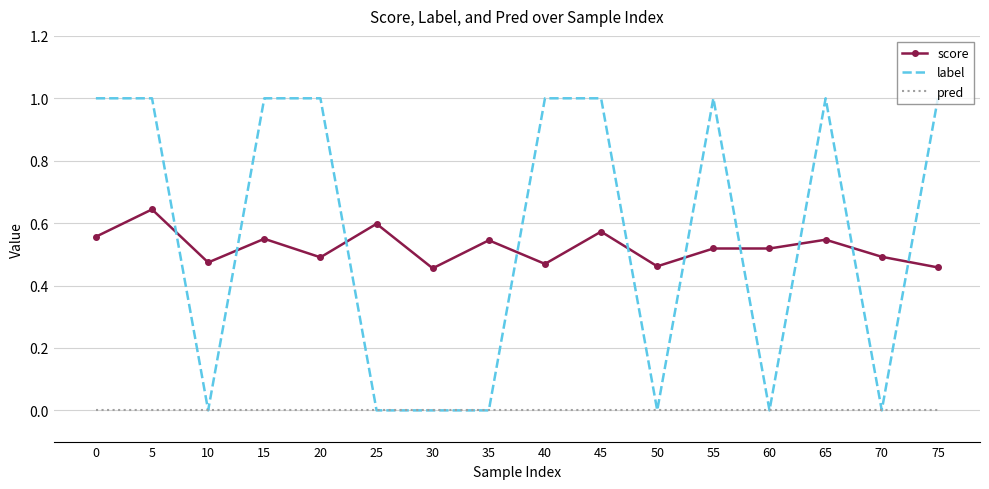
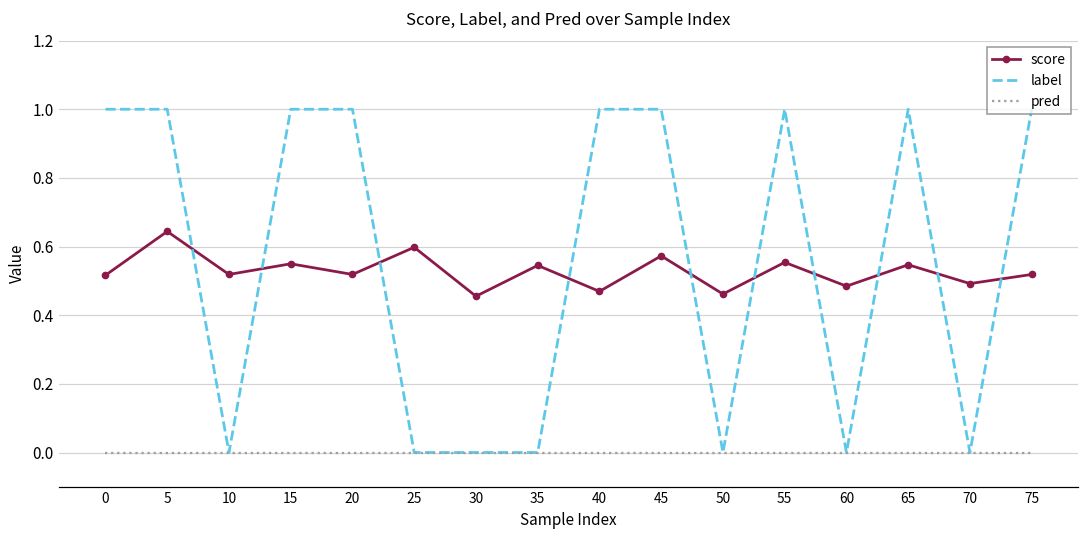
score, 0: 0.56 -> 0.52
score, 10: 0.47 -> 0.52
score, 20: 0.49 -> 0.52
score, 55: 0.52 -> 0.55
score, 60: 0.52 -> 0.48
score, 75: 0.46 -> 0.52
